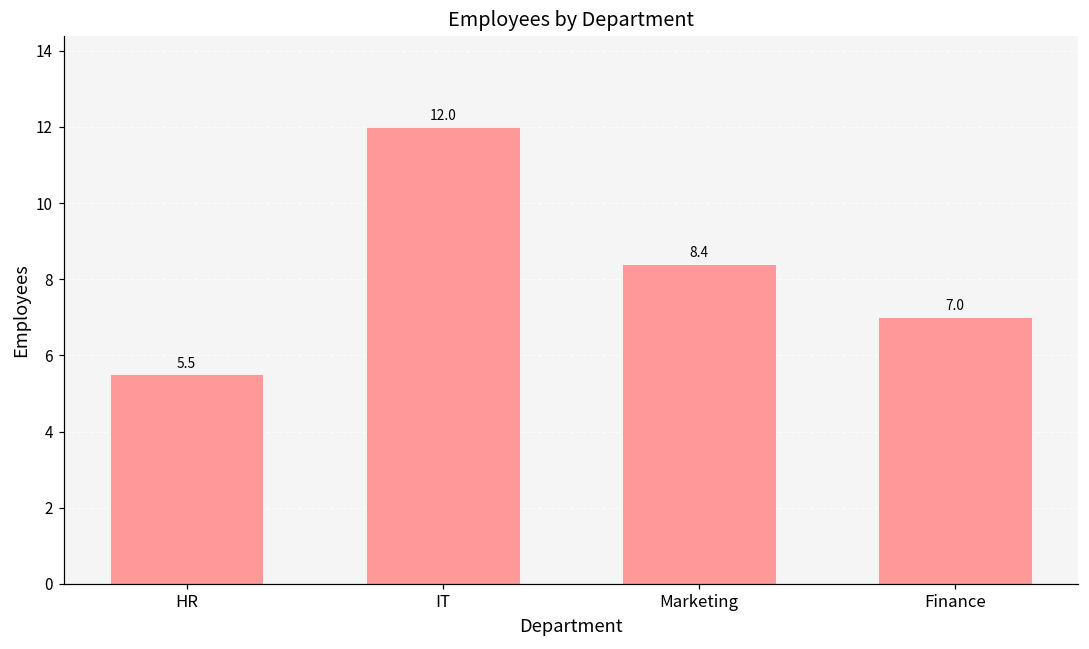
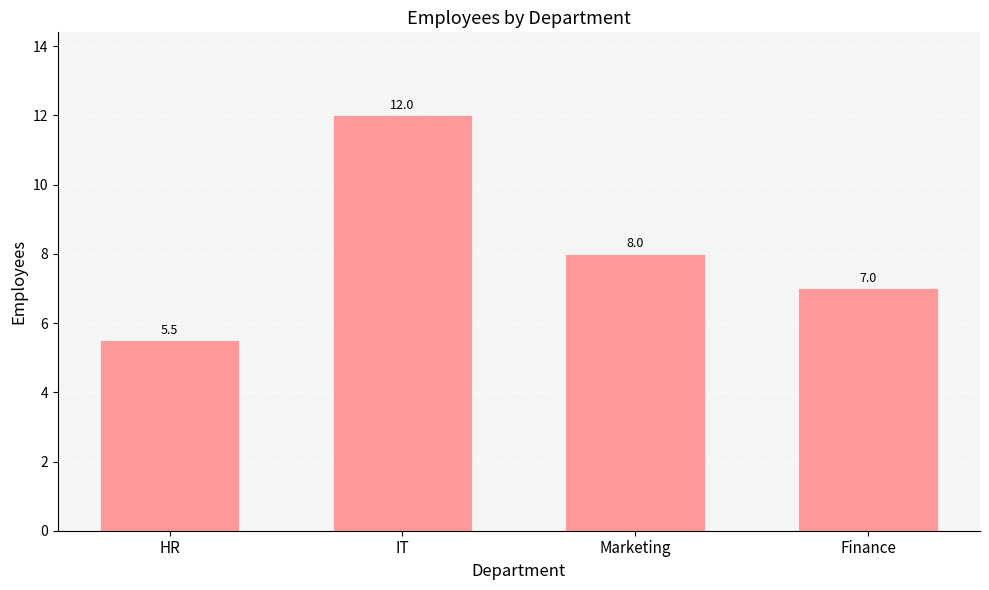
Marketing: 8.4 -> 8.0
